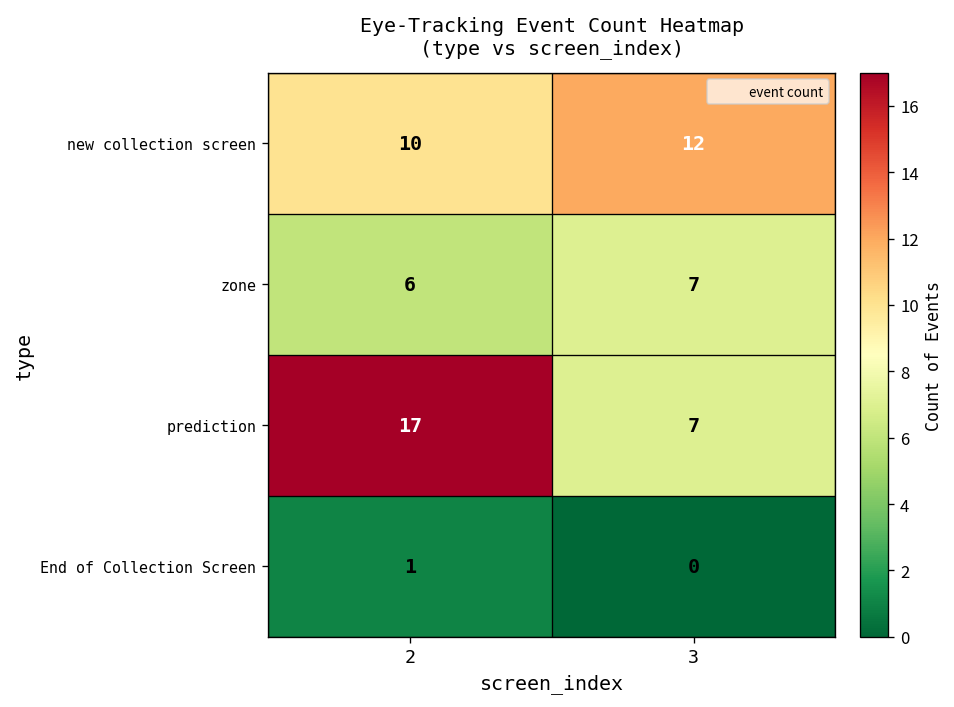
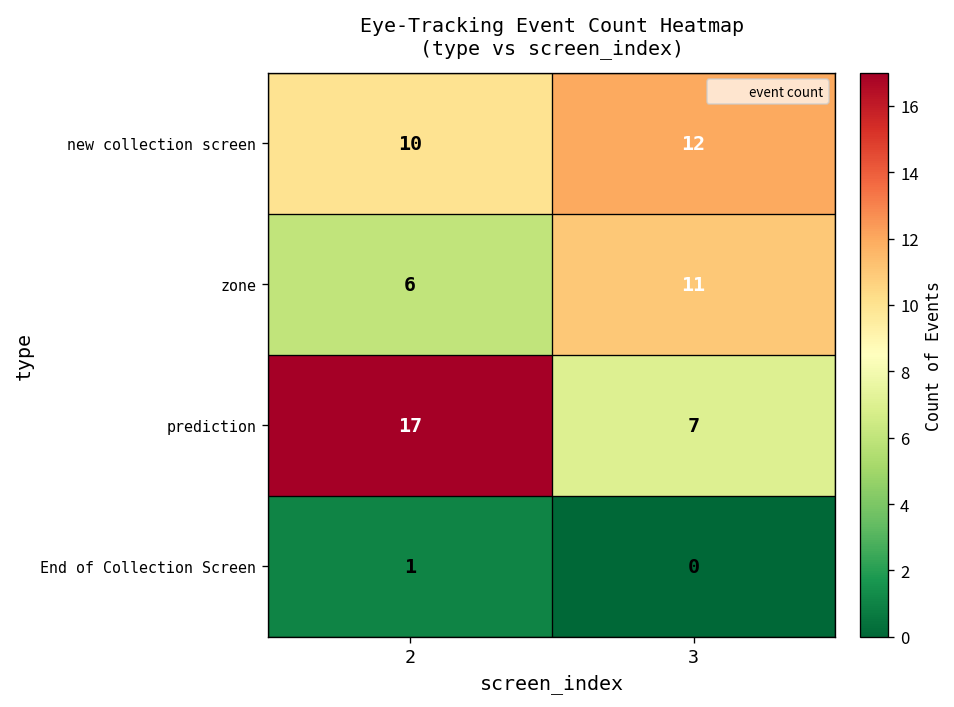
zone, 3: 7 -> 11
